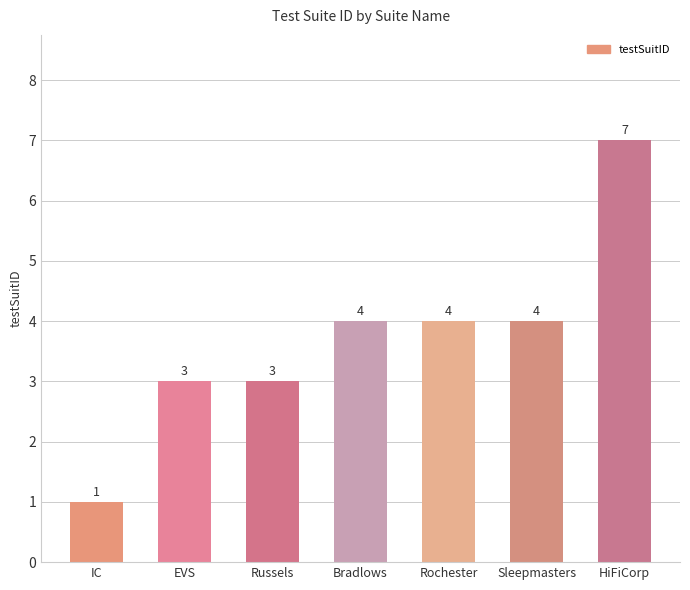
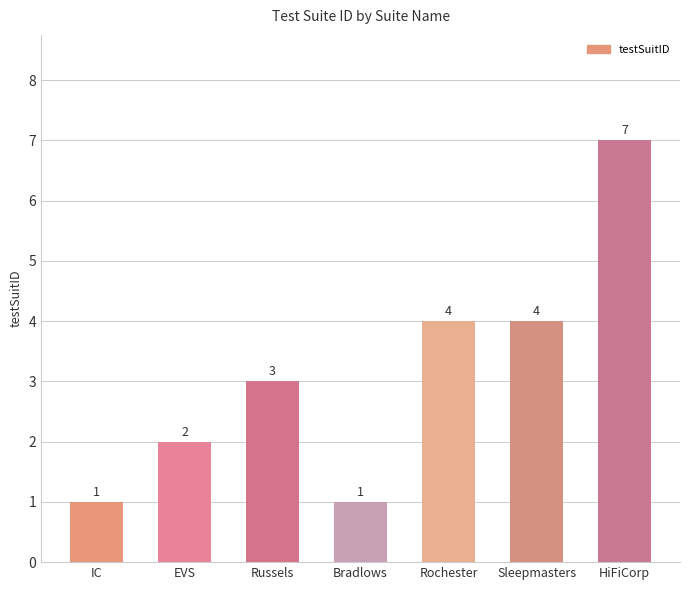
EVS: 3 -> 2
Bradlows: 4 -> 1
